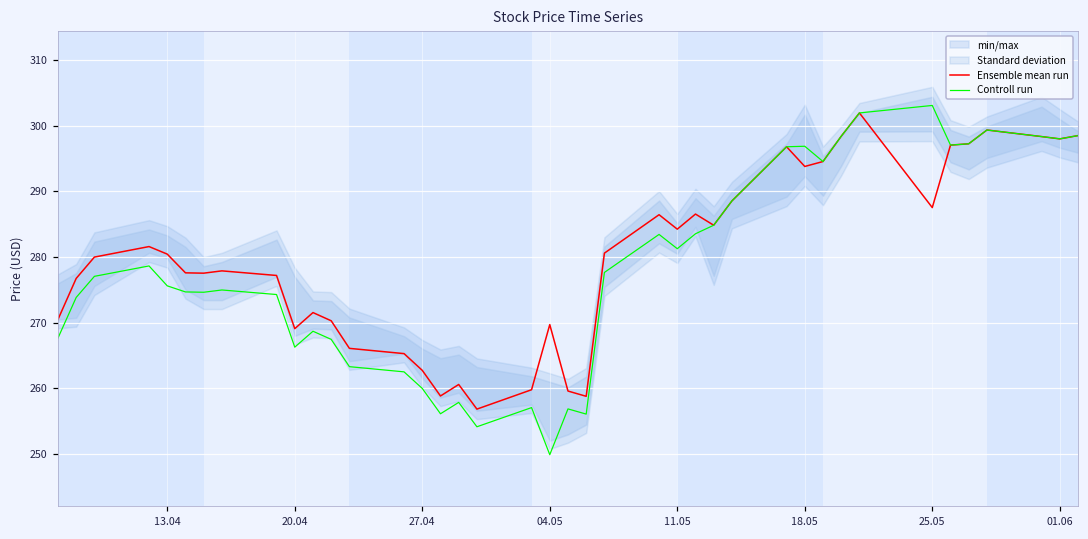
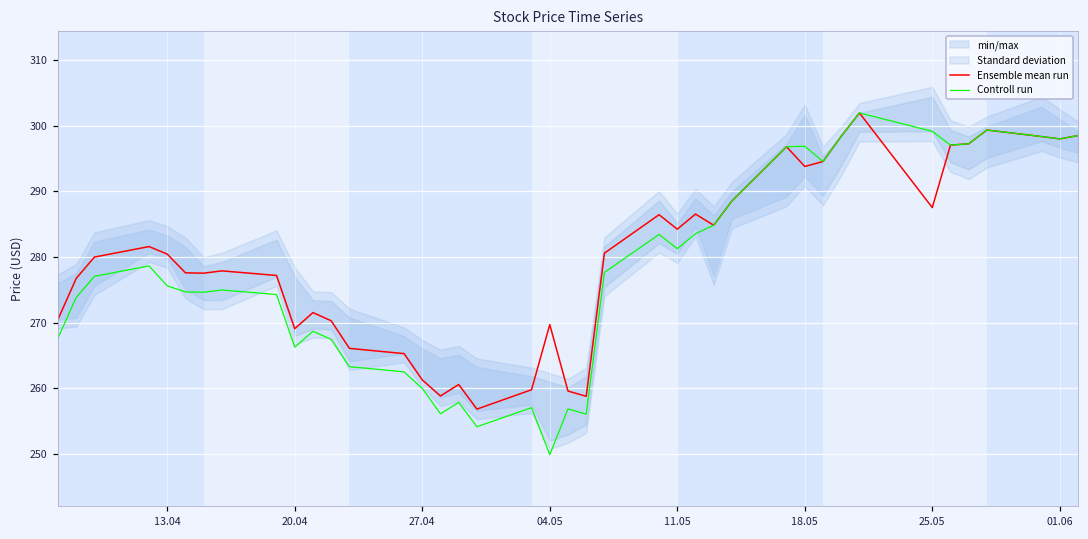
Ensemble mean run, 27.04: 263 -> 261
Controll run, 25.05: 303 -> 299
